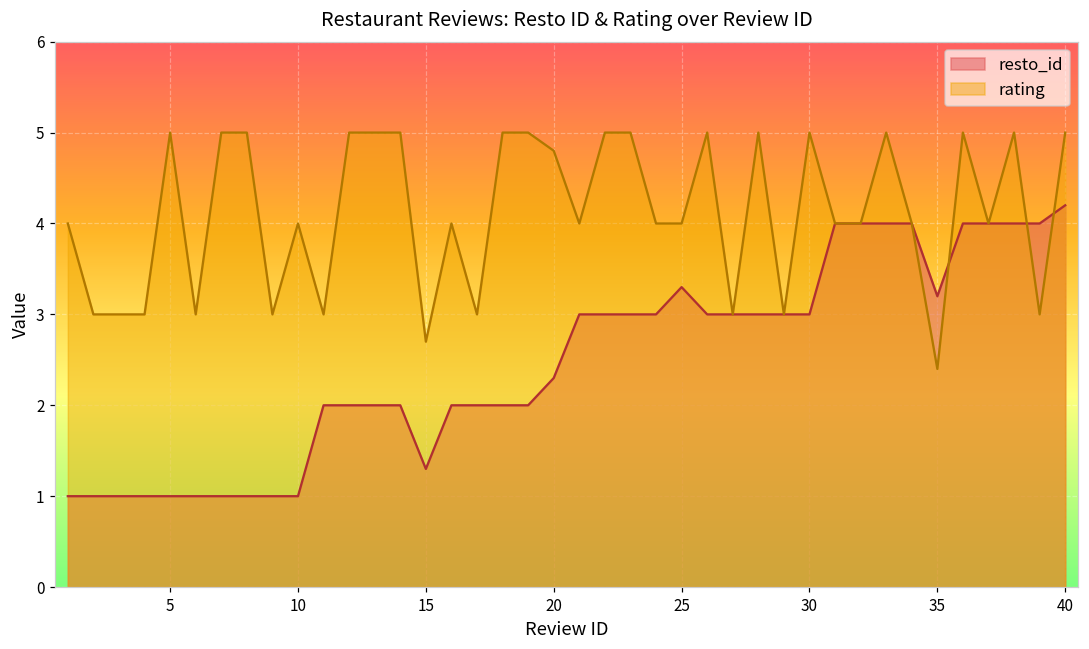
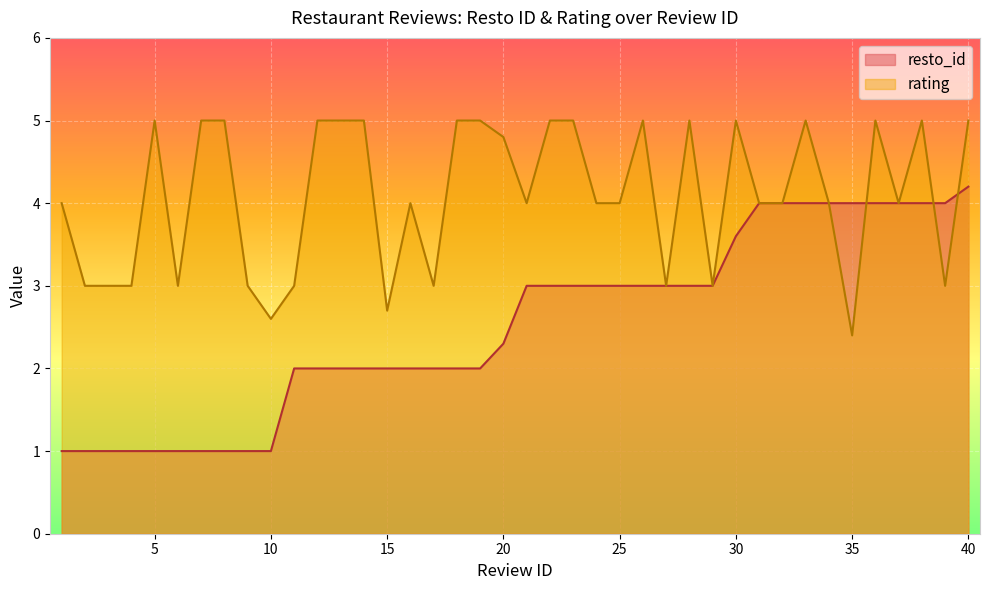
rating, 10: 4.0 -> 2.6
resto_id, 15: 1.3 -> 2.0
resto_id, 25: 3.3 -> 3.0
resto_id, 30: 3.0 -> 3.6
resto_id, 35: 3.2 -> 4.0
